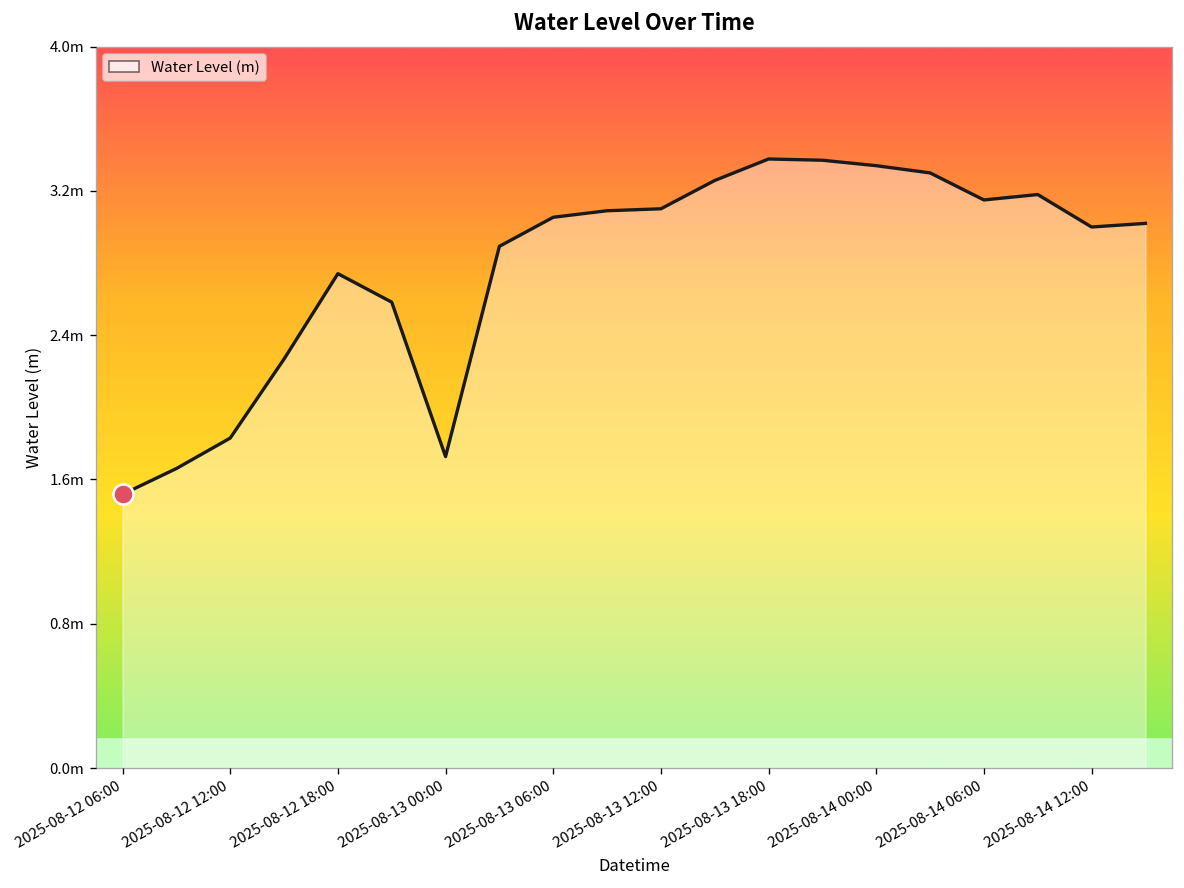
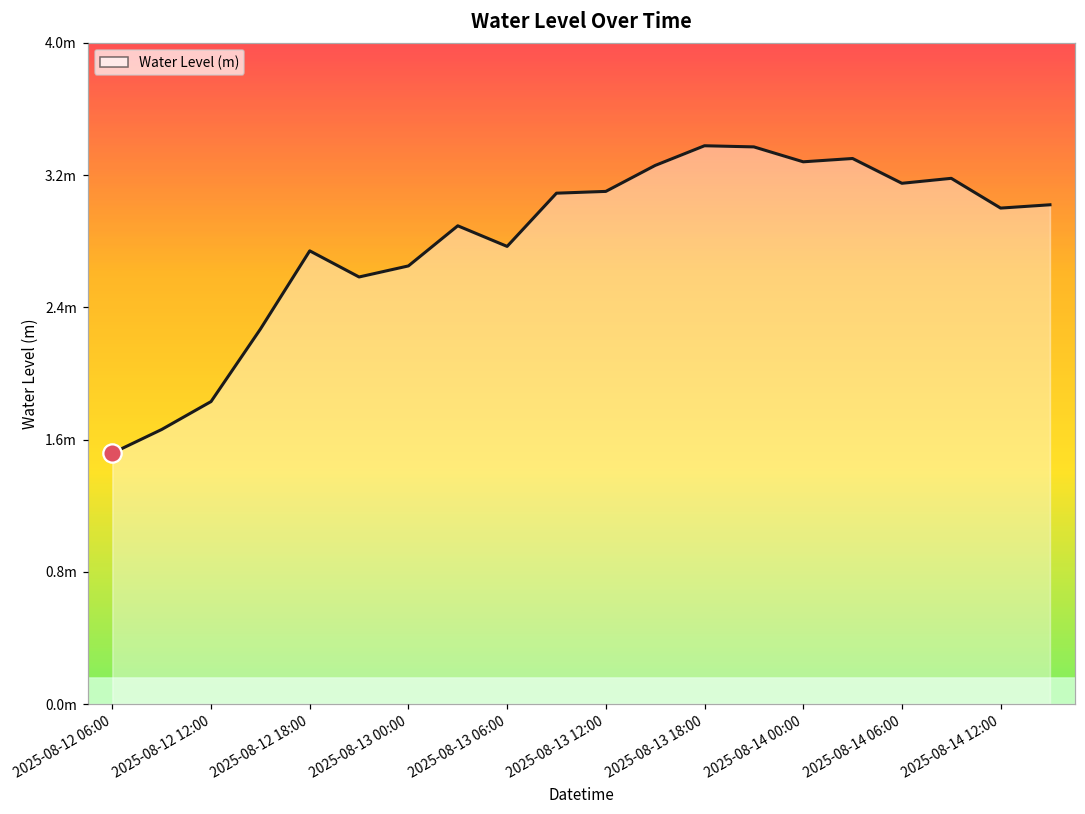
Water Level (m), 2025-08-13 00:00: 1.73m -> 2.65m
Water Level (m), 2025-08-13 06:00: 3.05m -> 2.77m
Water Level (m), 2025-08-14 00:00: 3.34m -> 3.28m
